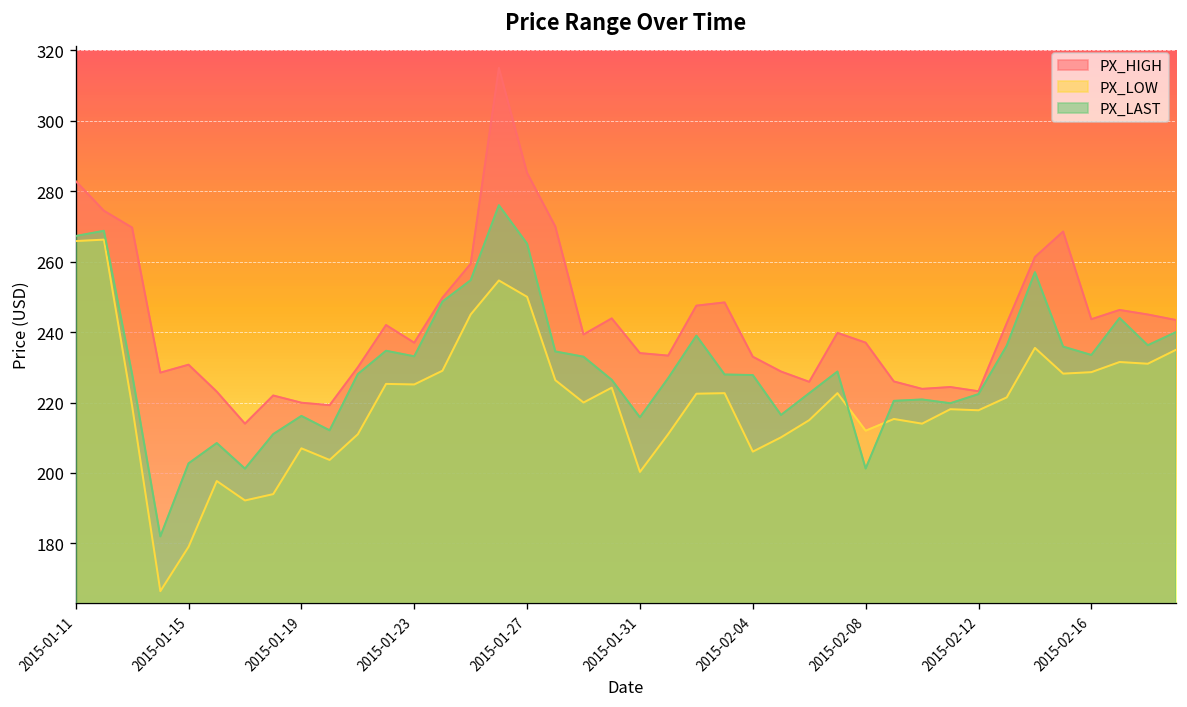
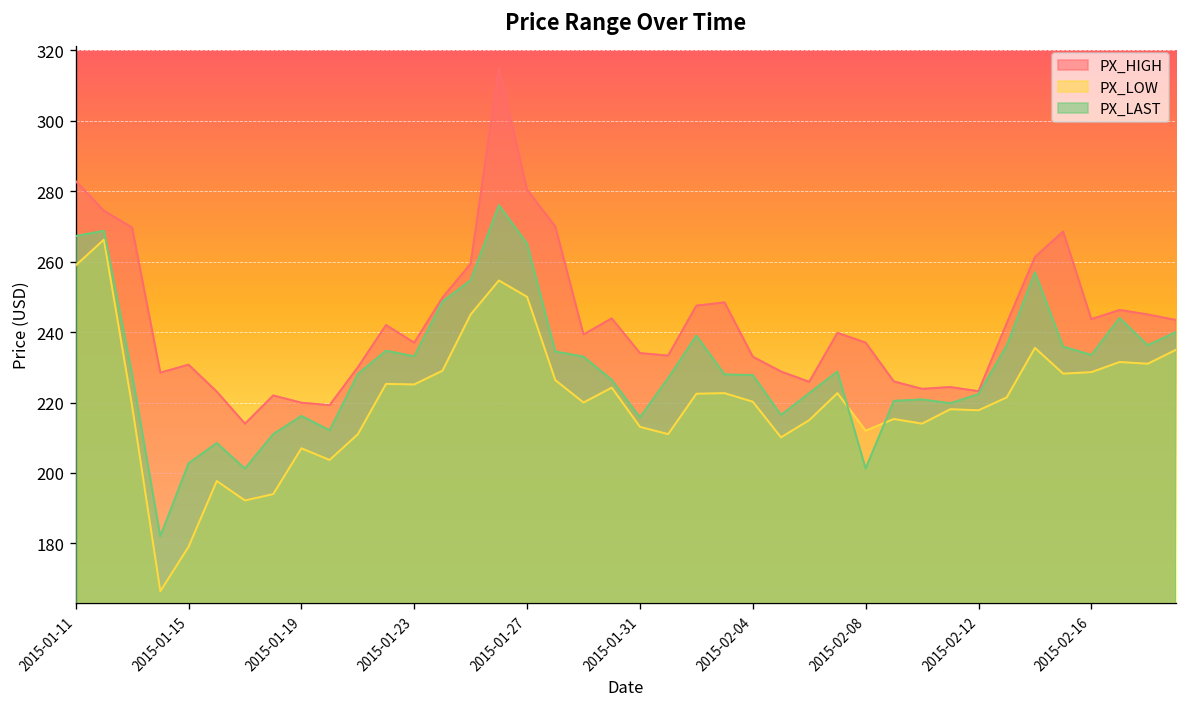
PX_LOW, 2015-01-11: 266 -> 259
PX_HIGH, 2015-01-27: 285 -> 280
PX_LOW, 2015-01-31: 200 -> 213
PX_LOW, 2015-02-04: 206 -> 220
